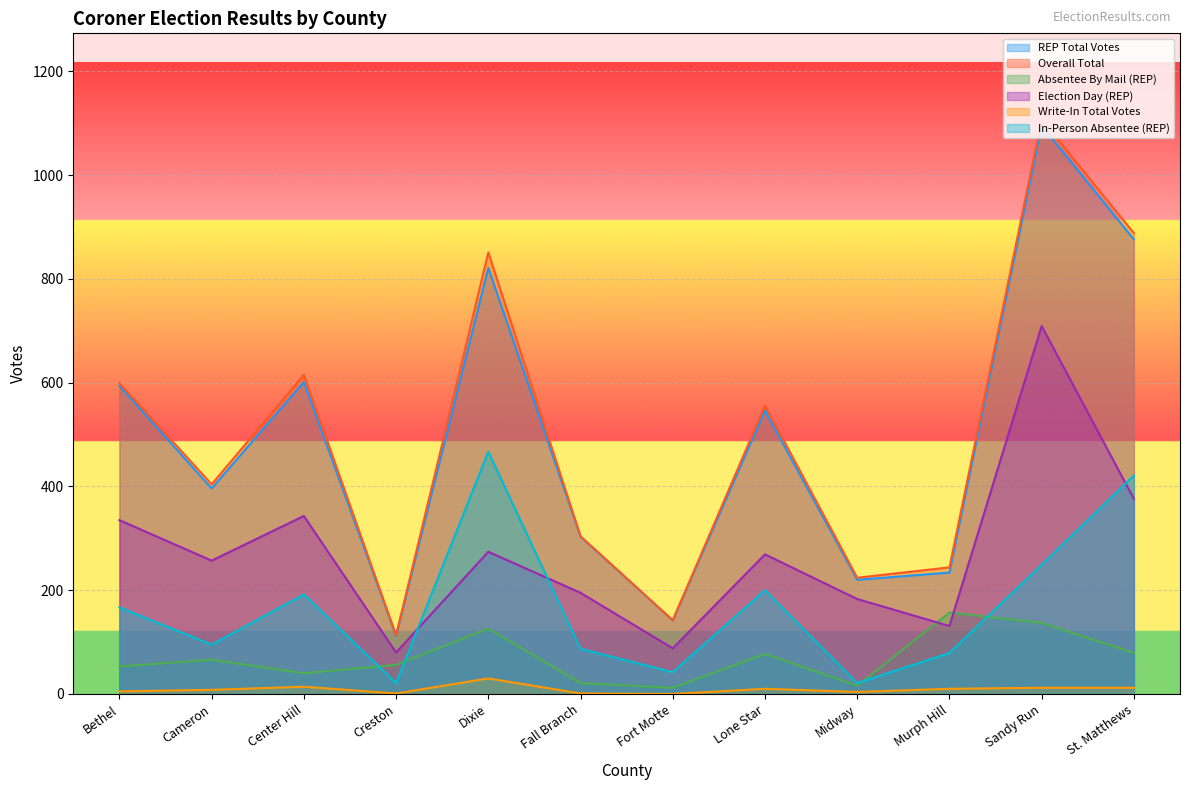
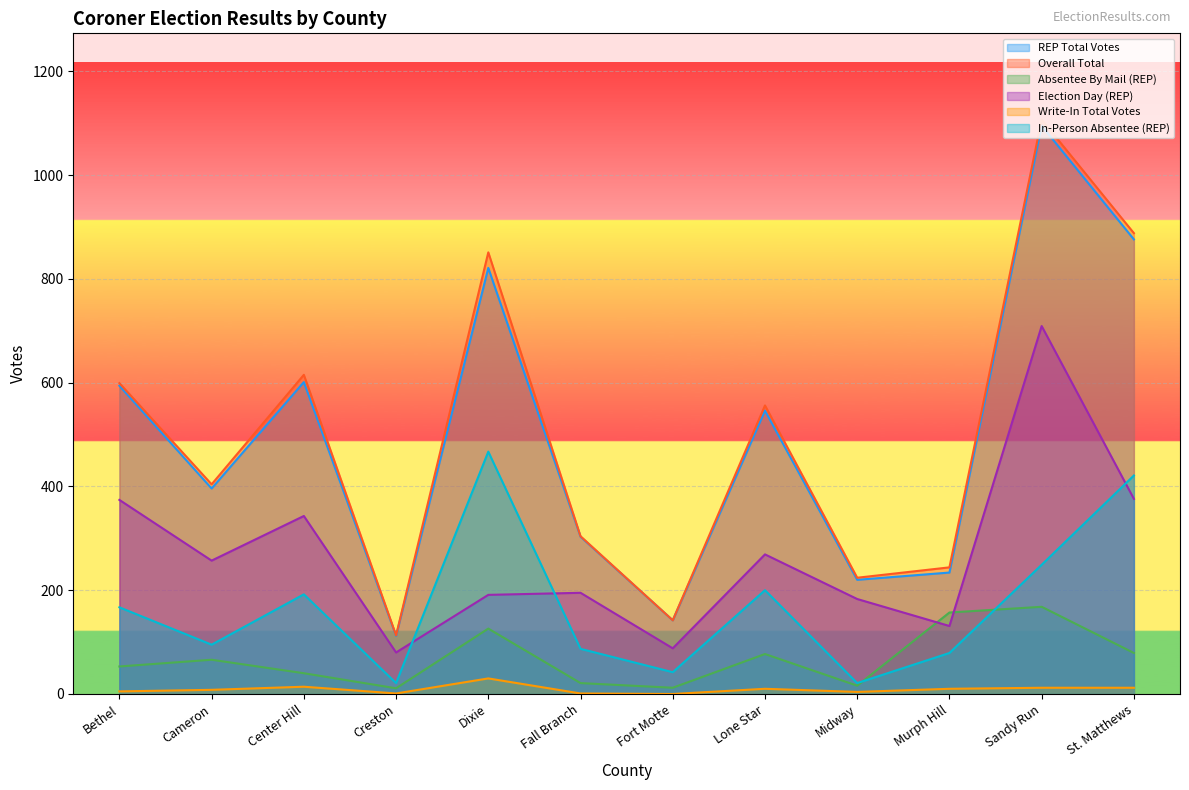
Election Day (REP), Bethel: 340 -> 370
Absentee By Mail (REP), Creston: 60 -> 10
Election Day (REP), Dixie: 270 -> 190
Absentee By Mail (REP), Sandy Run: 140 -> 170
